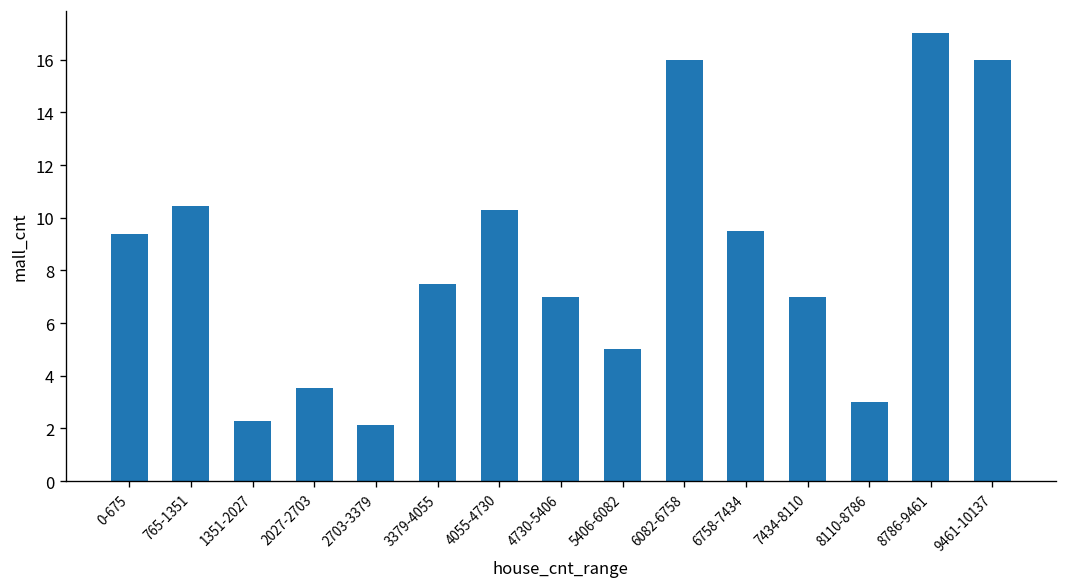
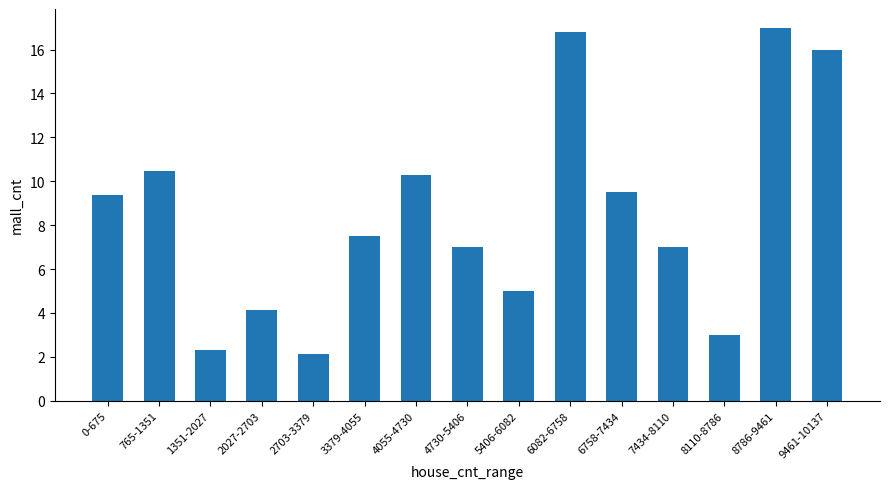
2027-2703: 3.5 -> 4.1
6082-6758: 16.0 -> 16.8
